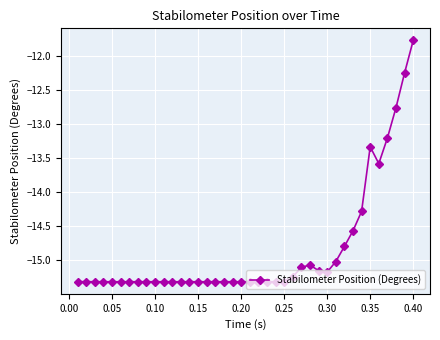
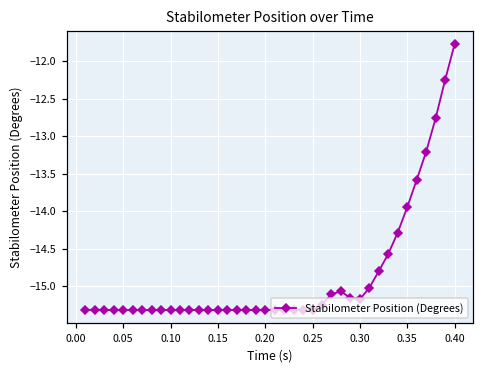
0.35: -13.3 -> -13.9
